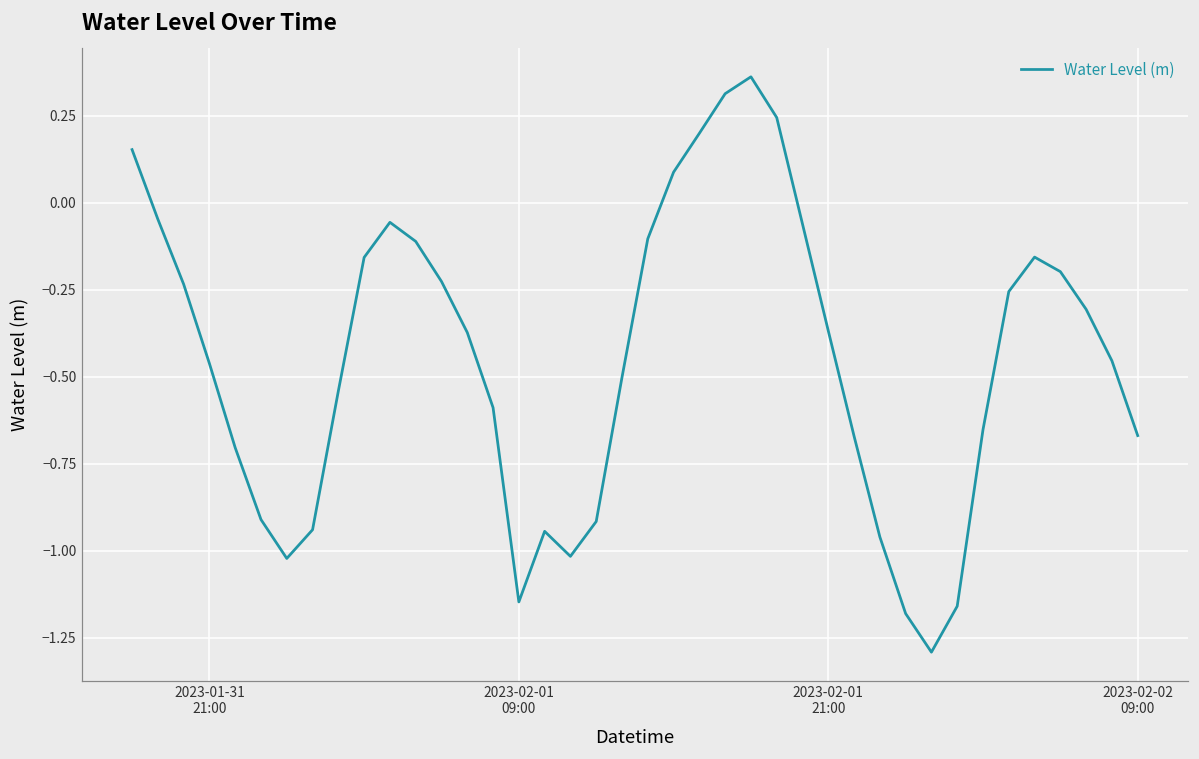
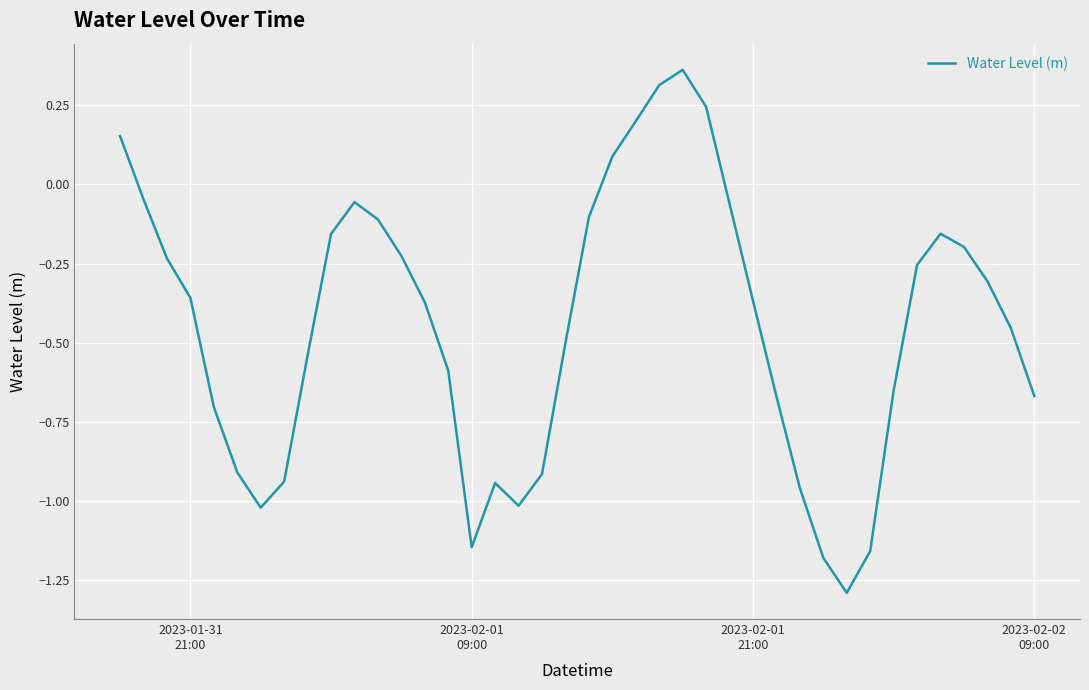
2023-01-31 21:00: -0.46 -> -0.36
